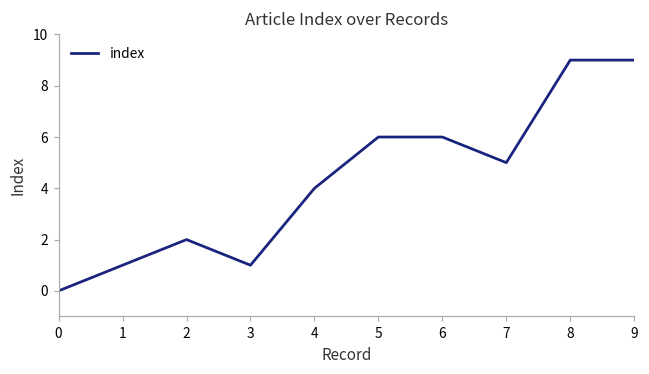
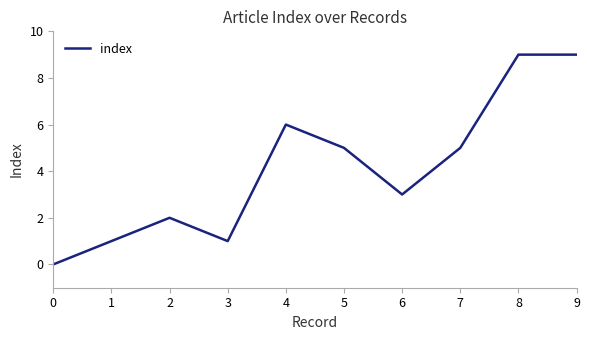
4: 4 -> 6
5: 6 -> 5
6: 6 -> 3
